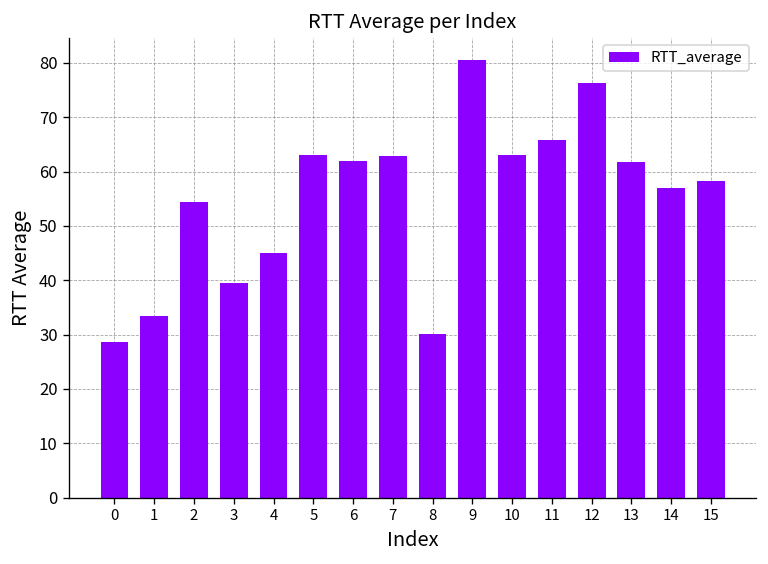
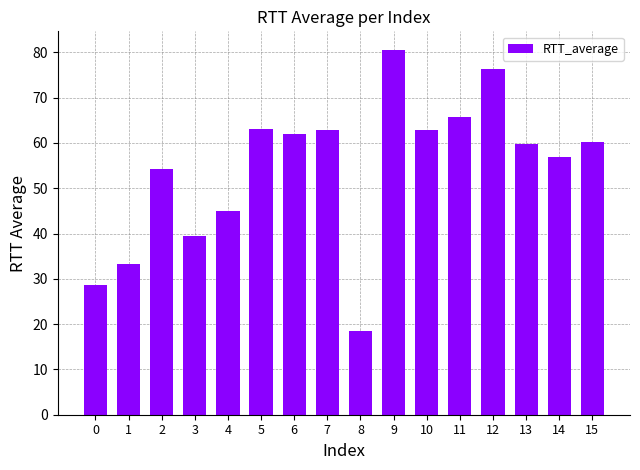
8: 30 -> 18
13: 62 -> 60
15: 58 -> 60
